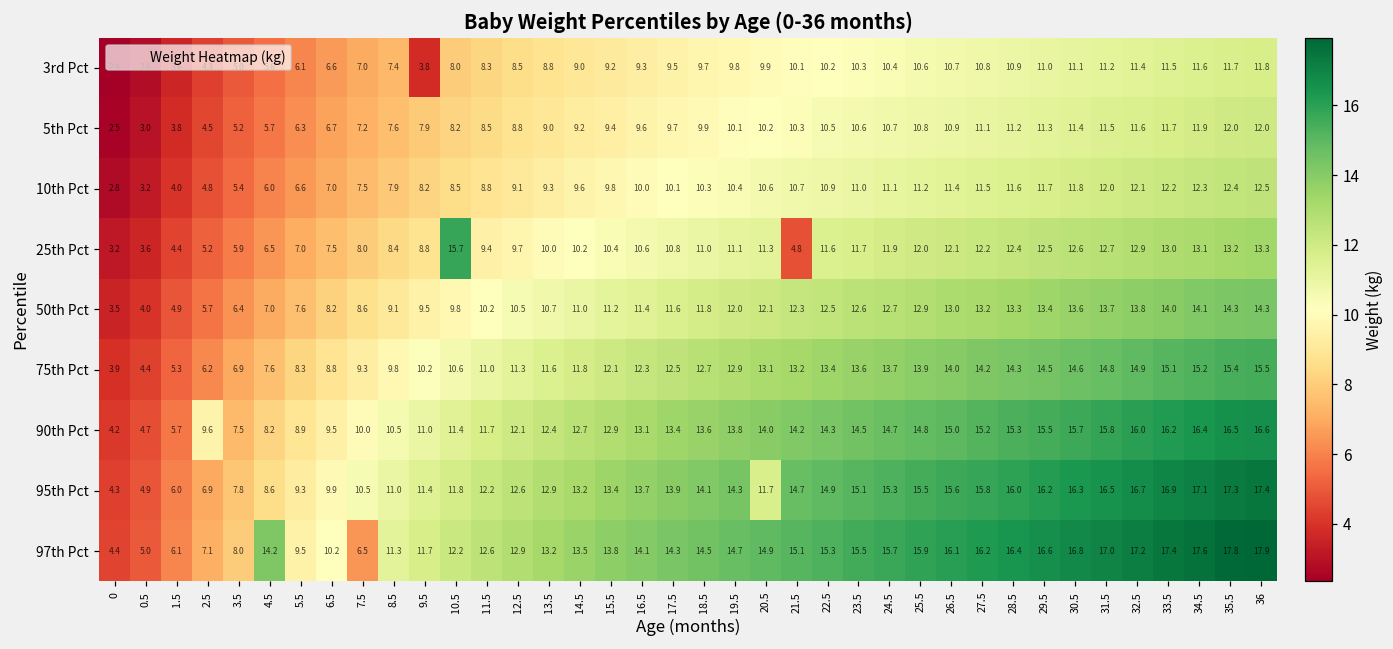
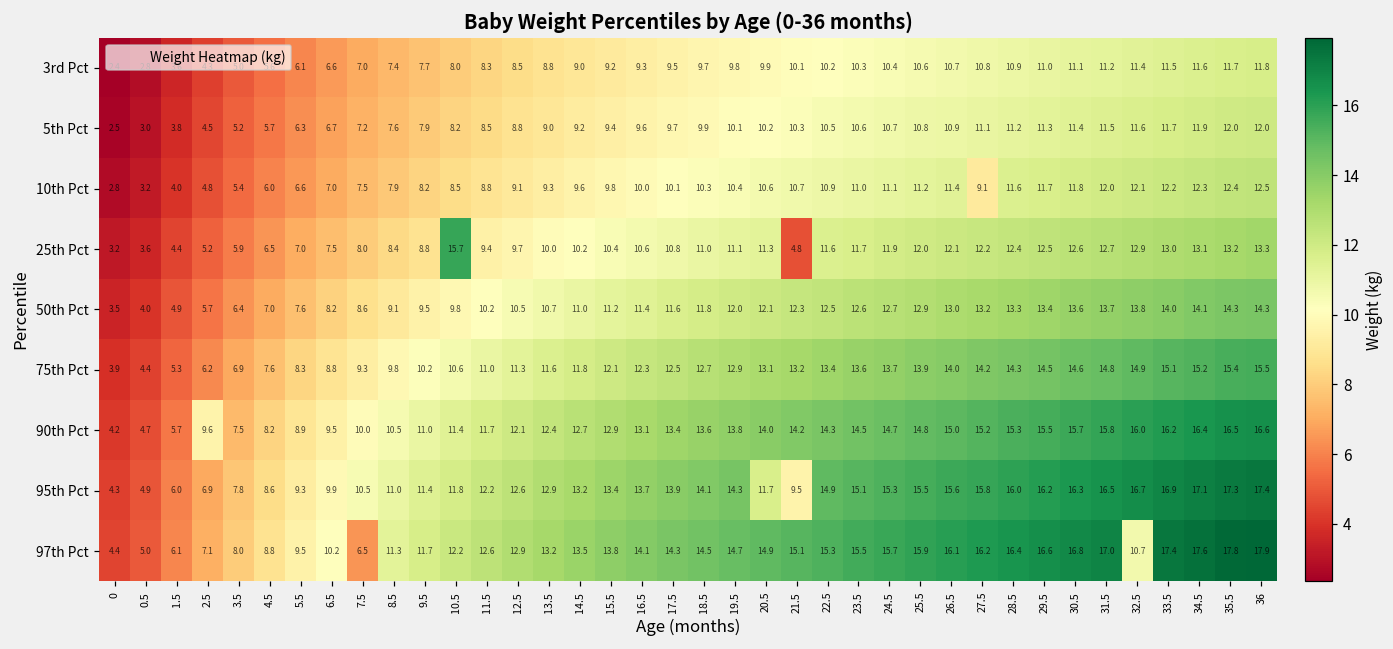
3rd Pct, 9.5: 3.8 -> 7.7
10th Pct, 27.5: 11.5 -> 9.1
95th Pct, 21.5: 14.7 -> 9.5
97th Pct, 4.5: 14.2 -> 8.8
97th Pct, 32.5: 17.2 -> 10.7
